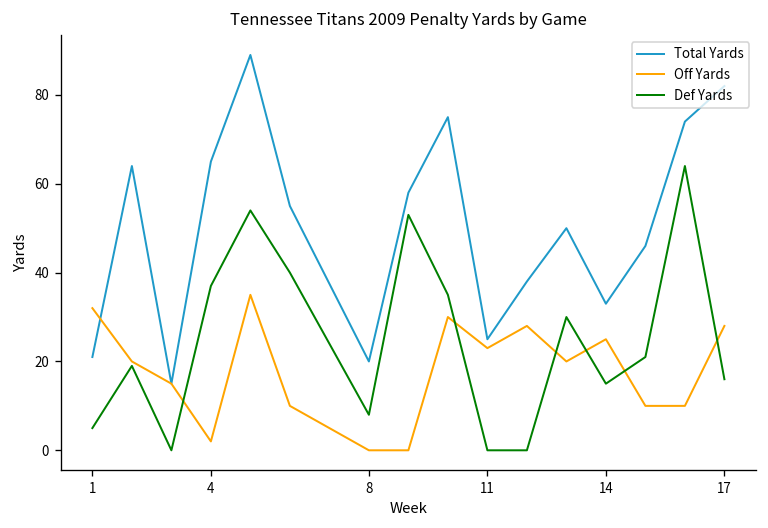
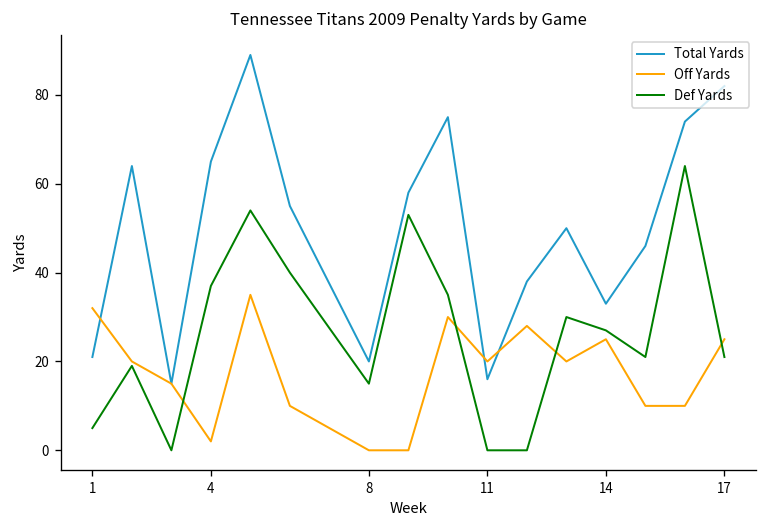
Def Yards, 8: 8 -> 15
Total Yards, 11: 25 -> 16
Off Yards, 11: 23 -> 20
Def Yards, 14: 15 -> 27
Off Yards, 17: 28 -> 25
Def Yards, 17: 16 -> 21
